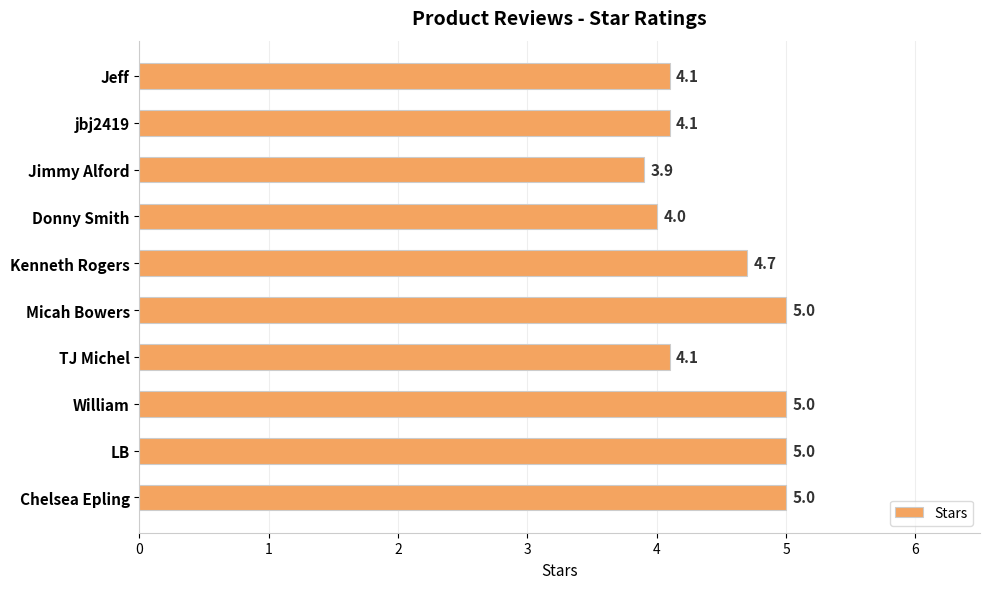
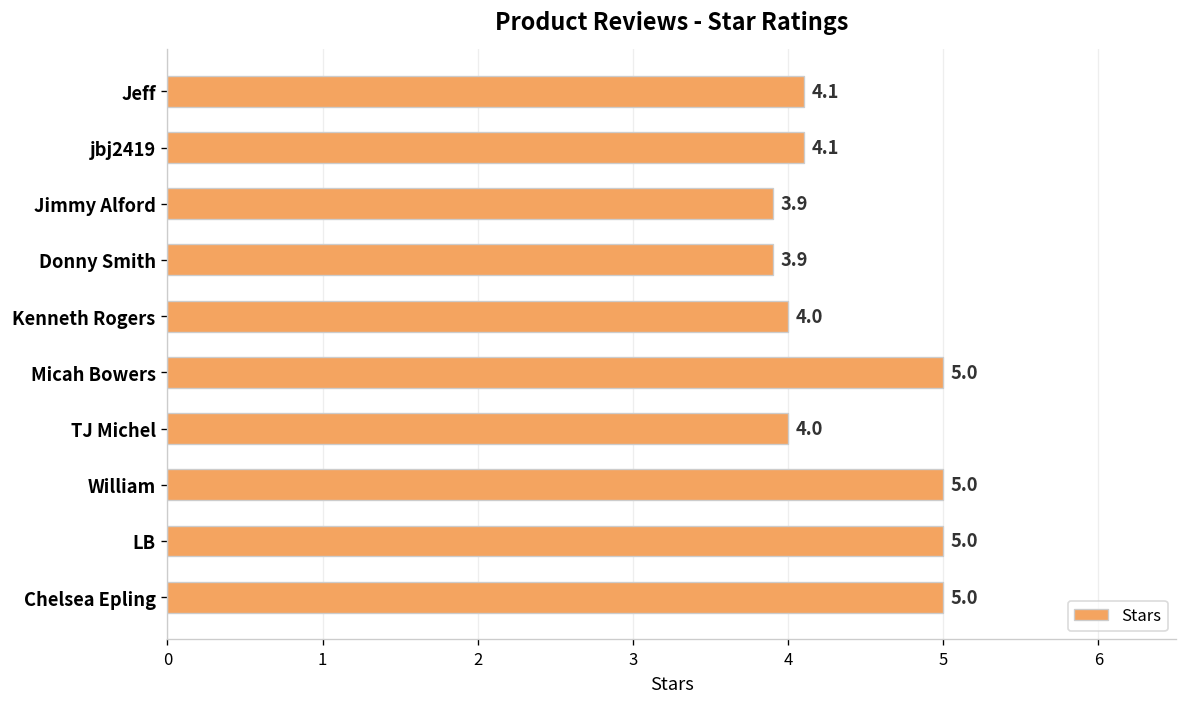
Donny Smith: 4.0 -> 3.9
Kenneth Rogers: 4.7 -> 4.0
TJ Michel: 4.1 -> 4.0
